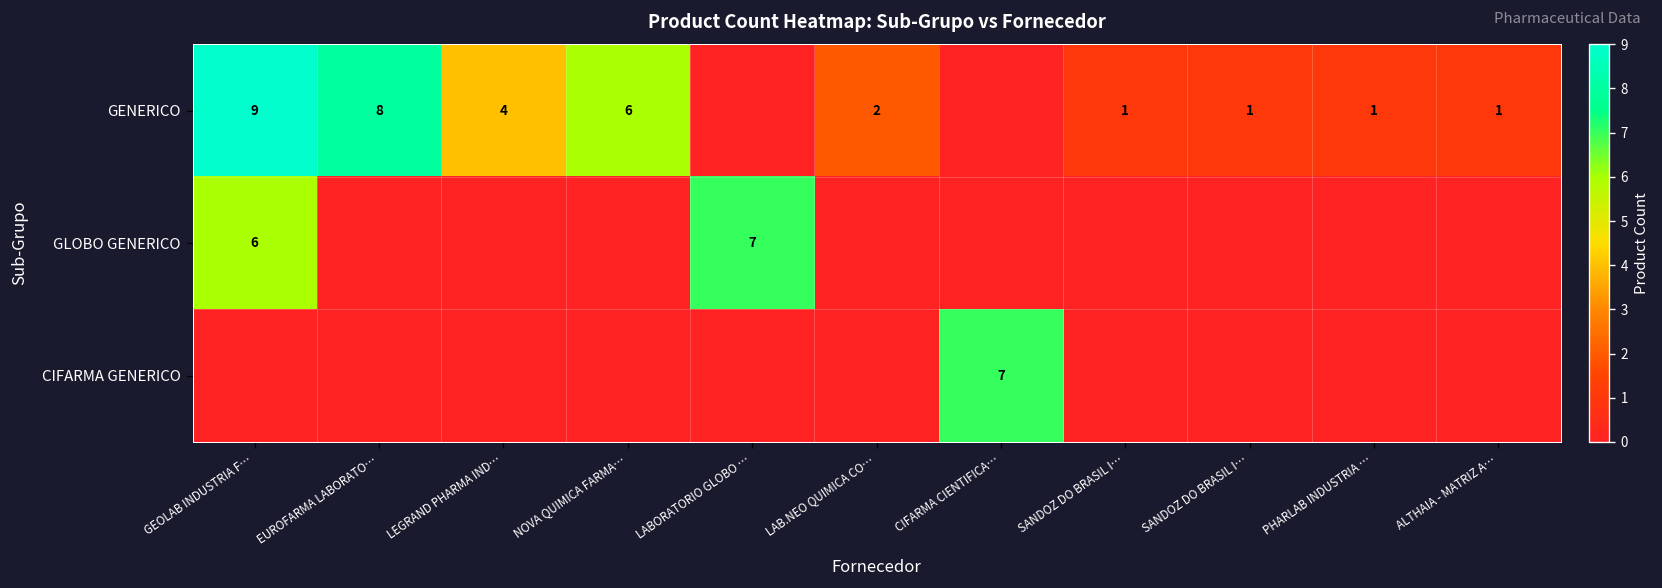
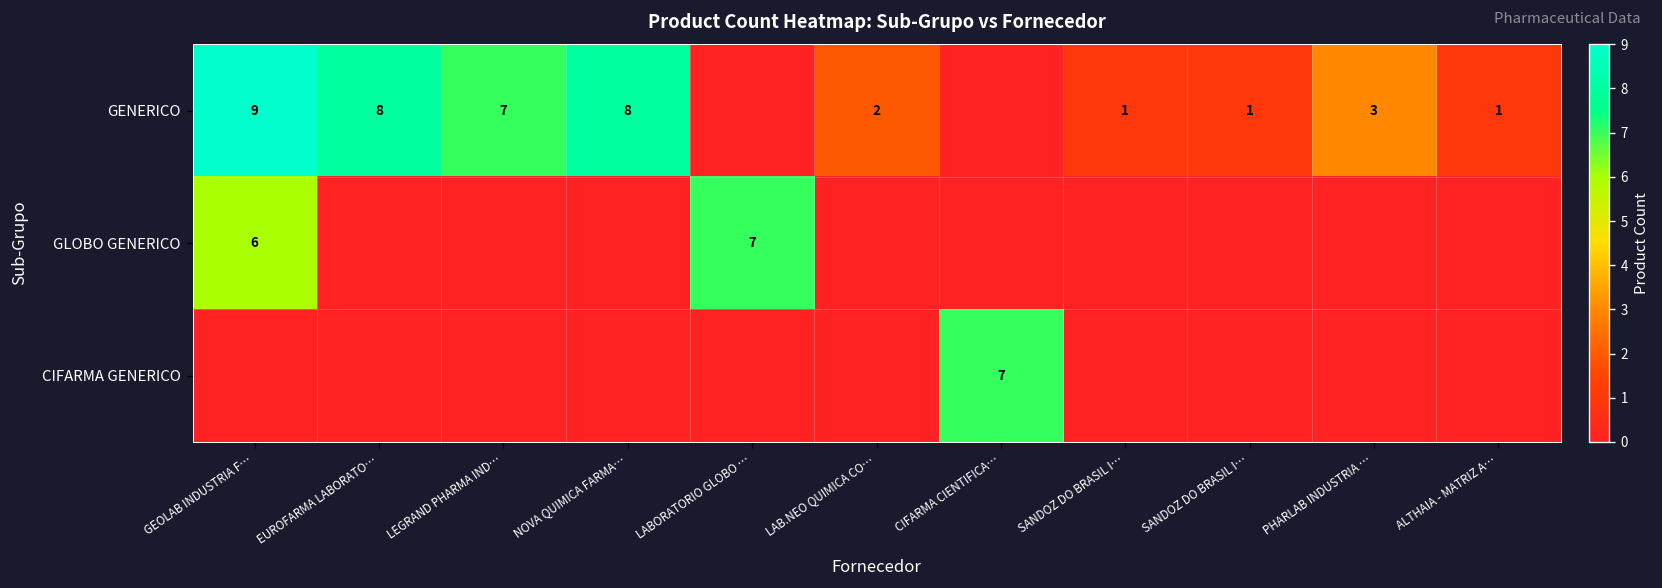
GENERICO, LEGRAND PHARMA IND…: 4 -> 7
GENERICO, NOVA QUIMICA FARMA…: 6 -> 8
GENERICO, PHARLAB INDUSTRIA …: 1 -> 3
